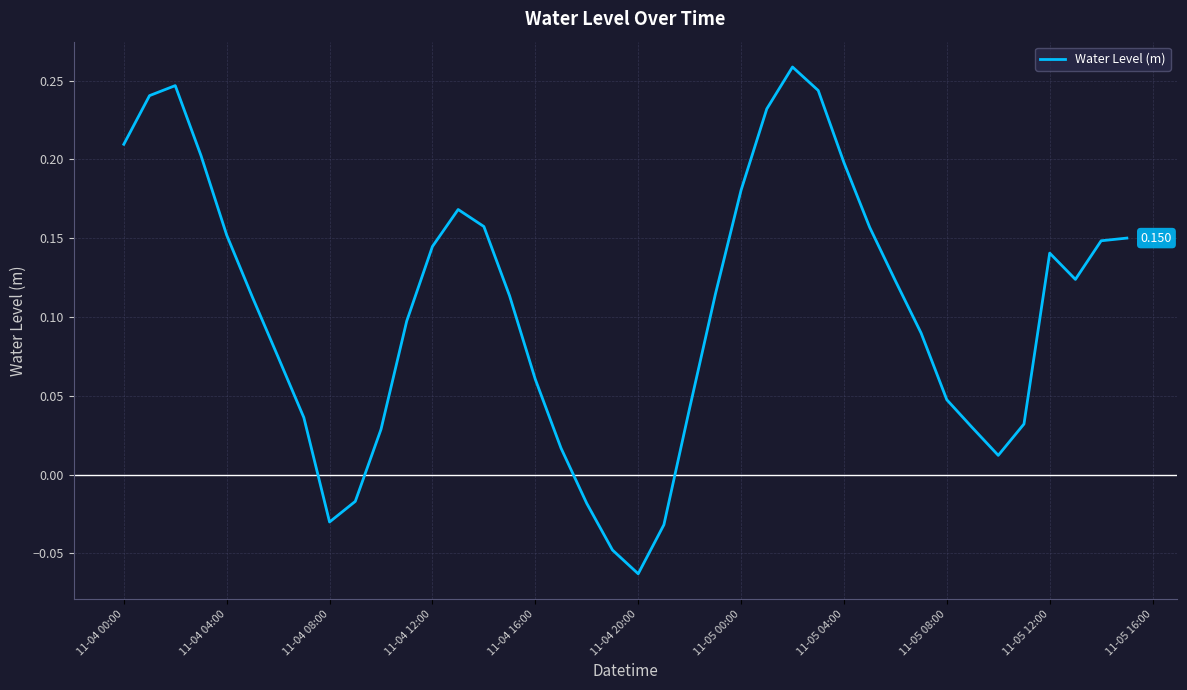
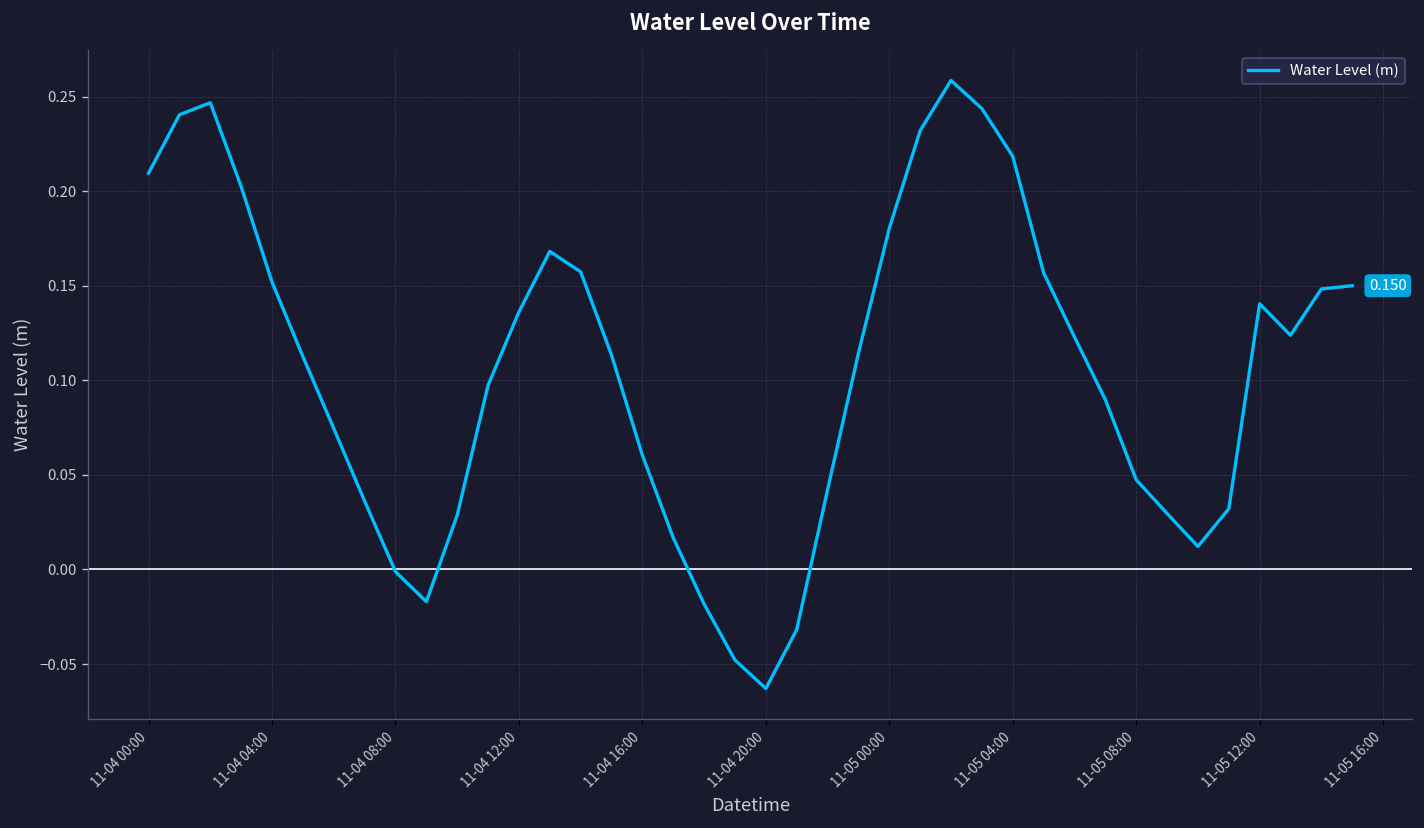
11-04 08:00: -0.030 -> -0.001
11-04 12:00: 0.145 -> 0.136
11-05 04:00: 0.198 -> 0.218
